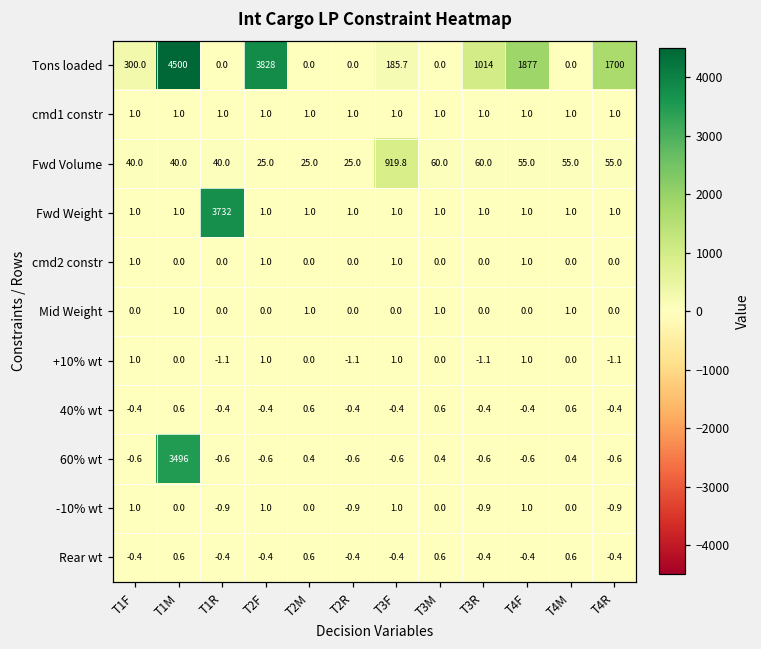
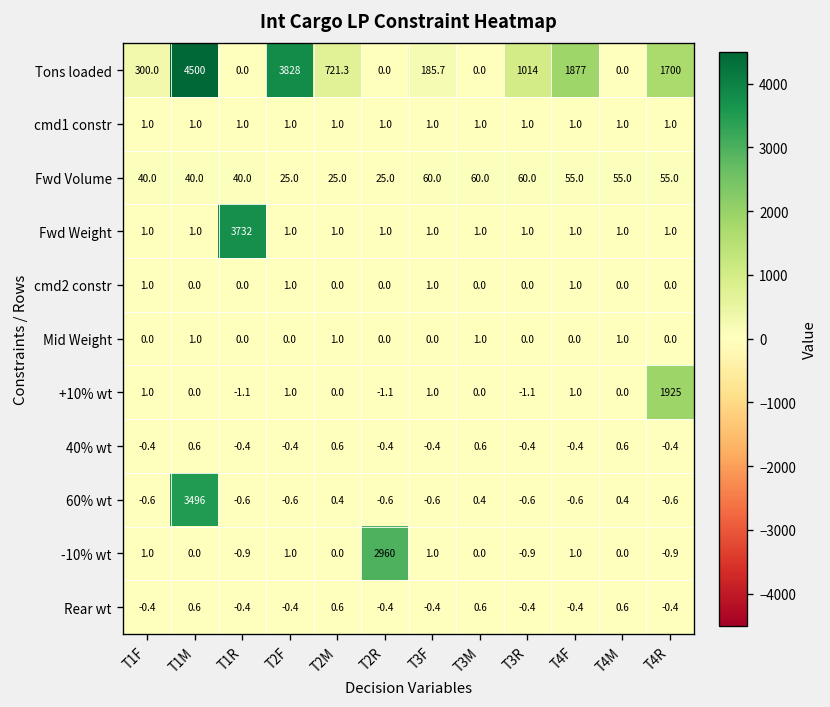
Tons loaded, T2M: 0.0 -> 721.3
Fwd Volume, T3F: 919.8 -> 60.0
+10% wt, T4R: -1.1 -> 1925
-10% wt, T2R: -0.9 -> 2960
